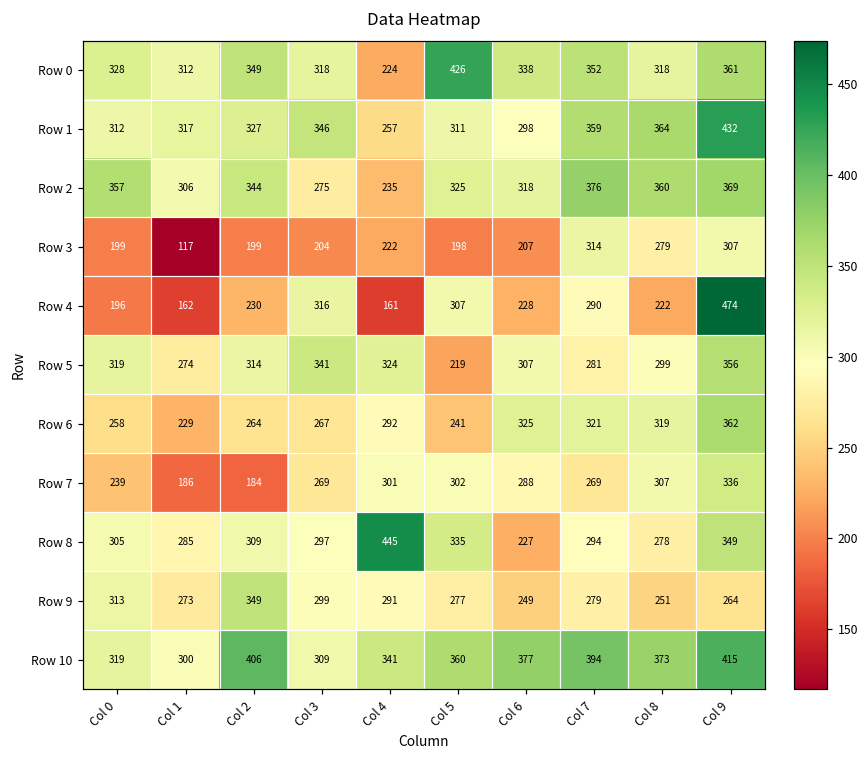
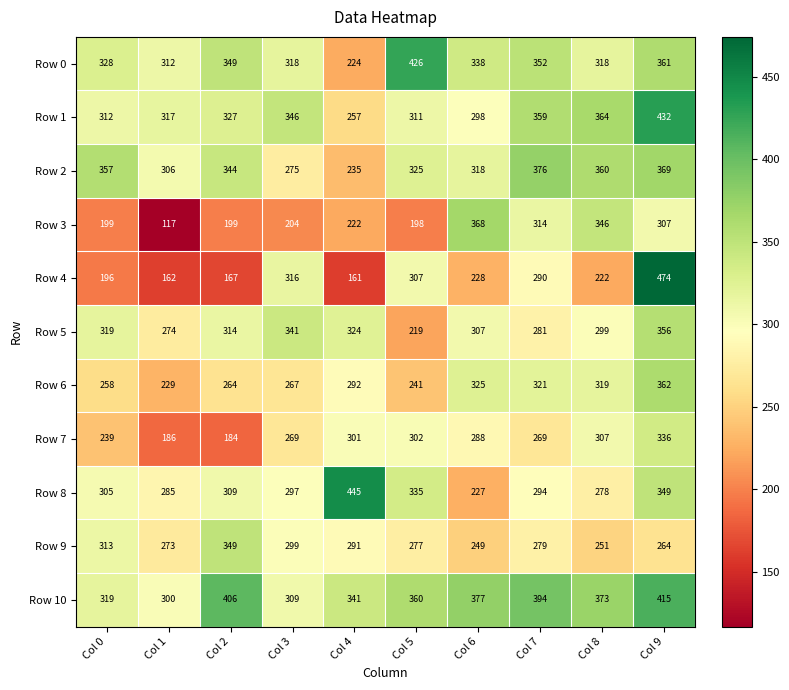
Row 3, Col 6: 207 -> 368
Row 3, Col 8: 279 -> 346
Row 4, Col 2: 230 -> 167
